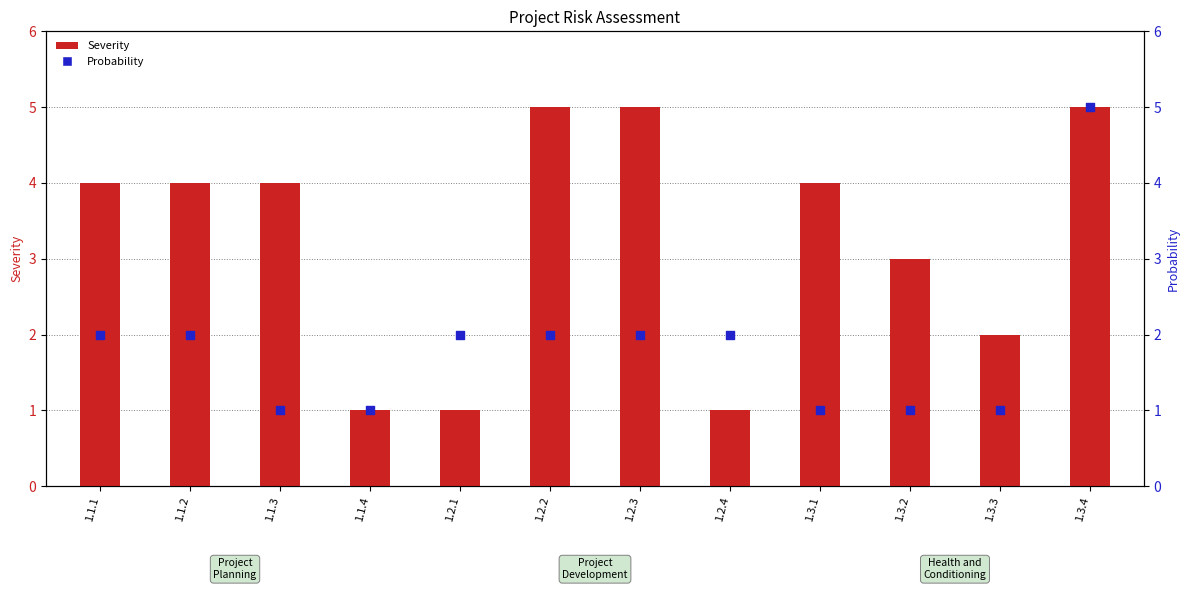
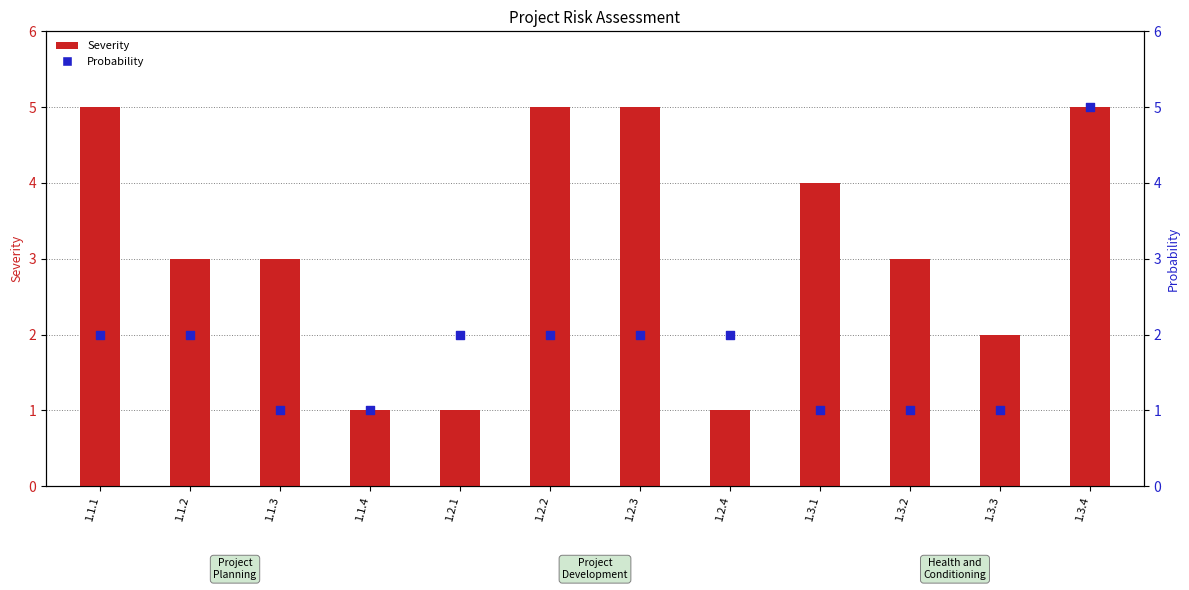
Severity, 1.1.1: 4 -> 5
Severity, 1.1.2: 4 -> 3
Severity, 1.1.3: 4 -> 3
